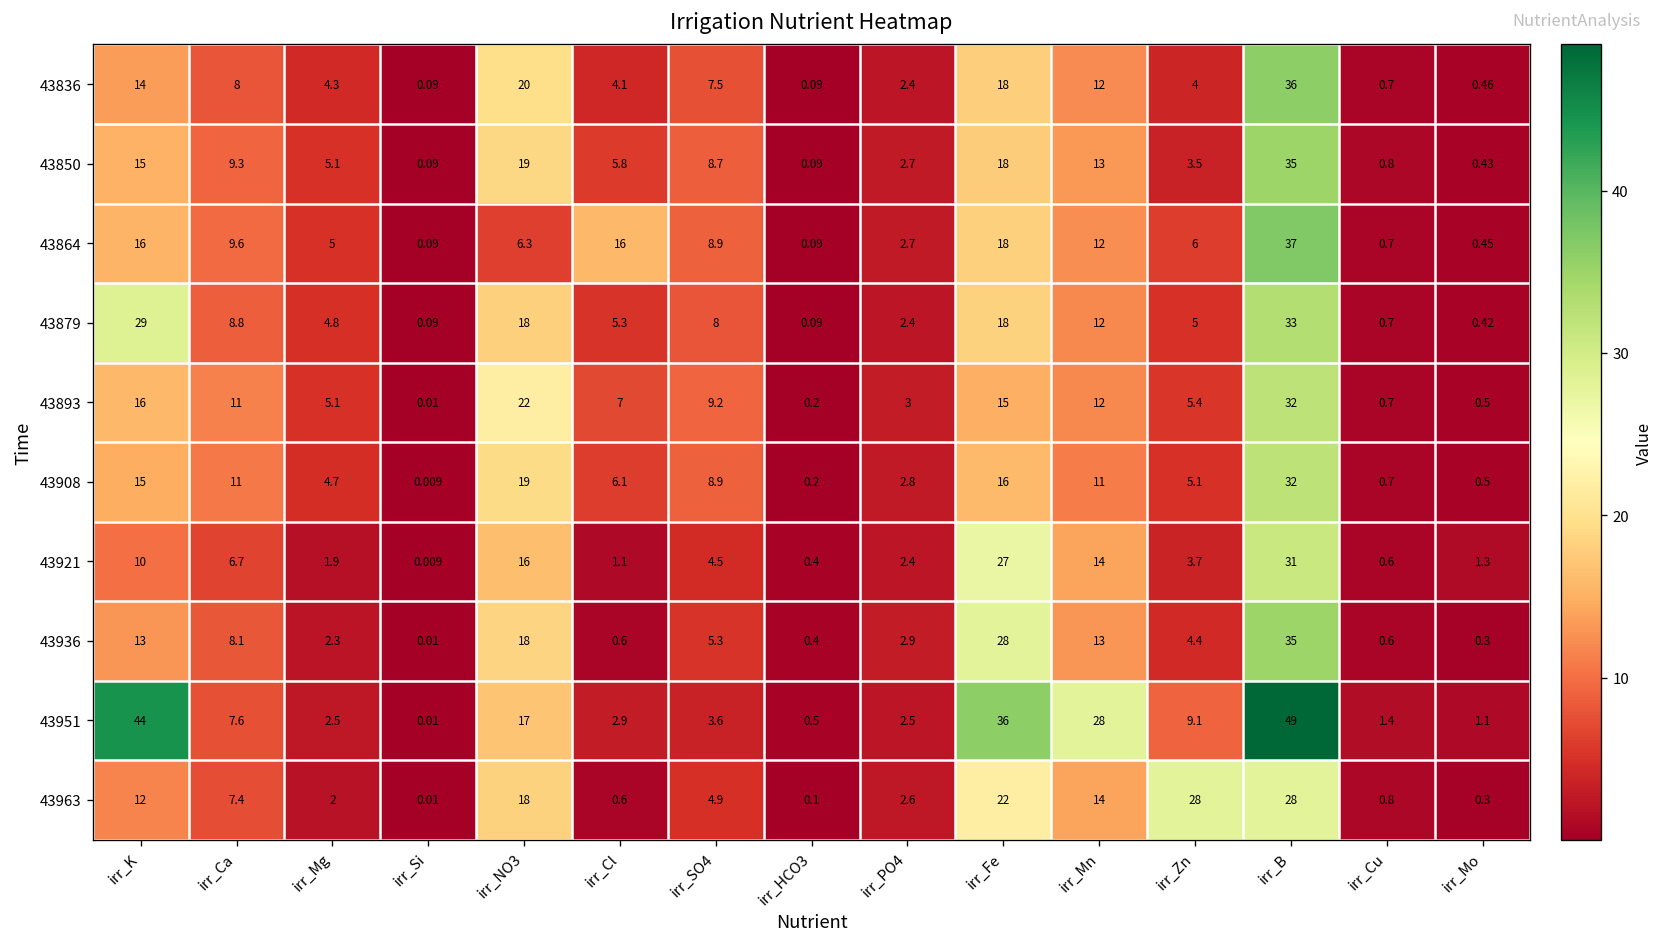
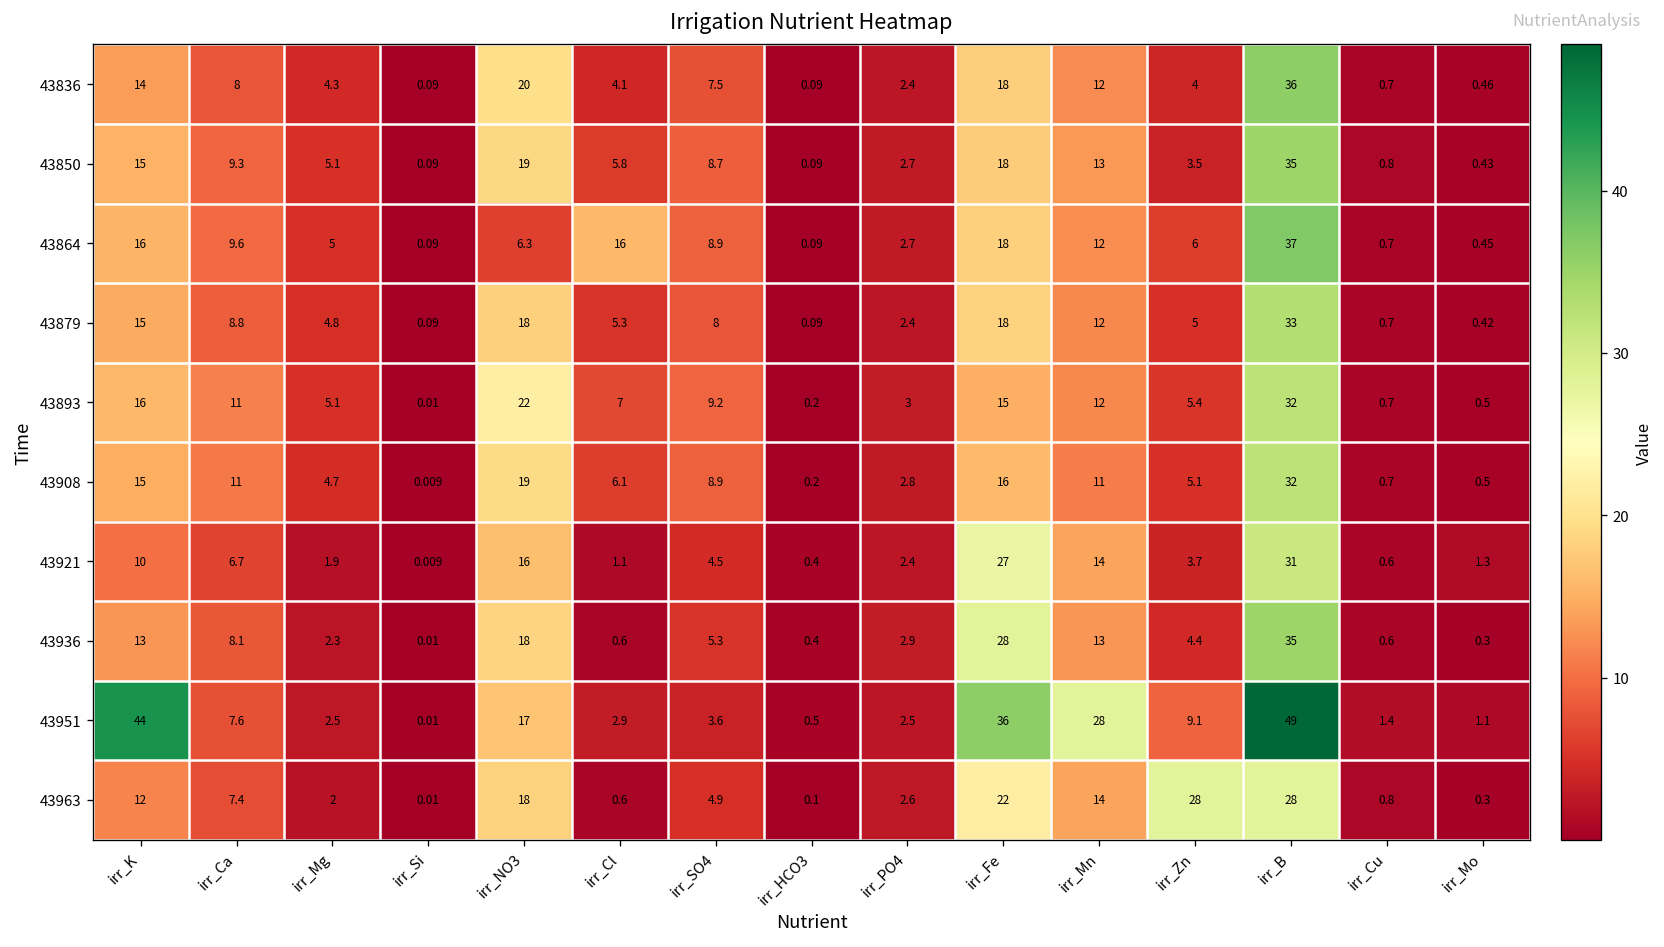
43879, irr_K: 29 -> 15
